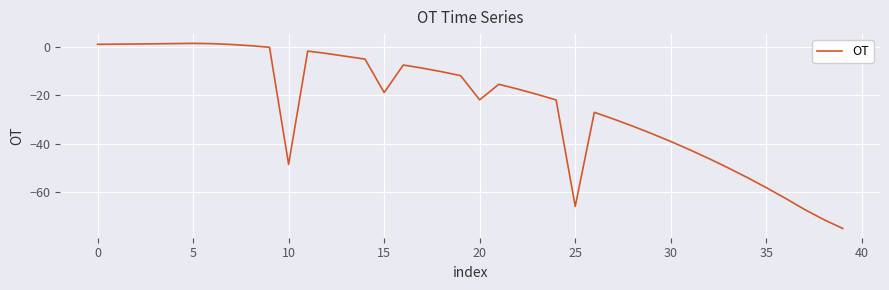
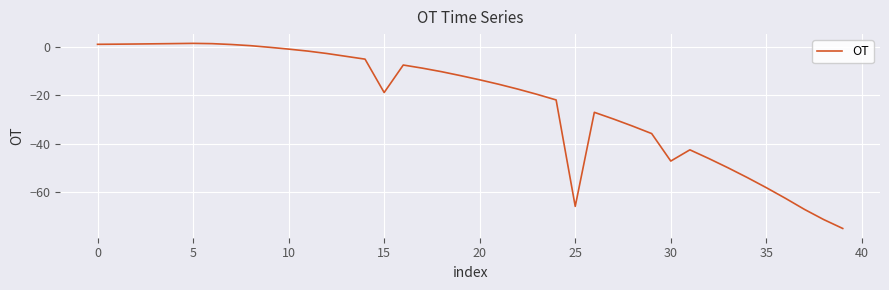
10: -49 -> -1
20: -22 -> -14
30: -39 -> -47
